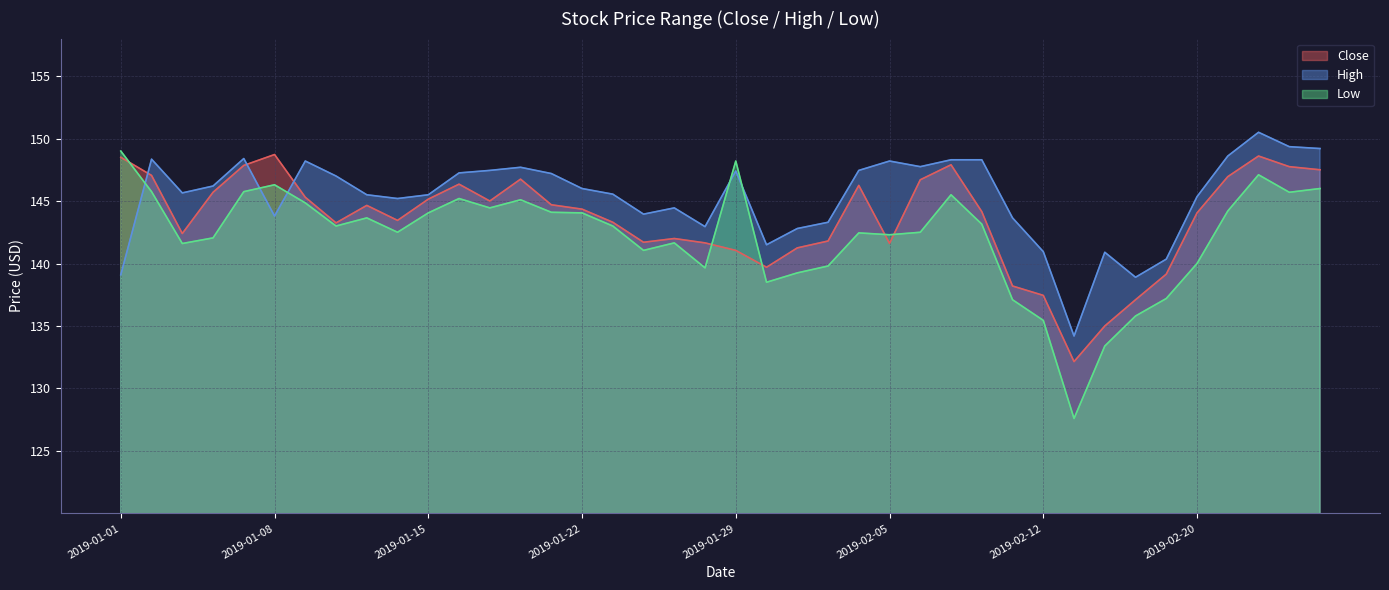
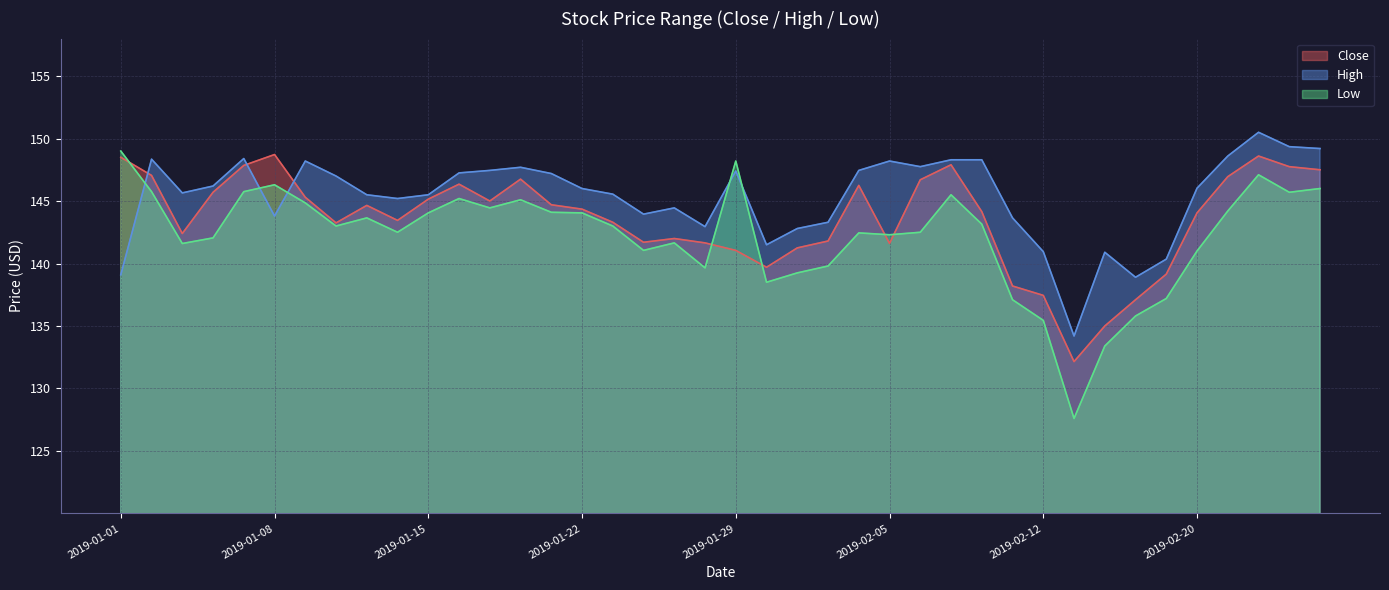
High, 2019-02-20: 145.4 -> 146.0
Low, 2019-02-20: 140 -> 141
